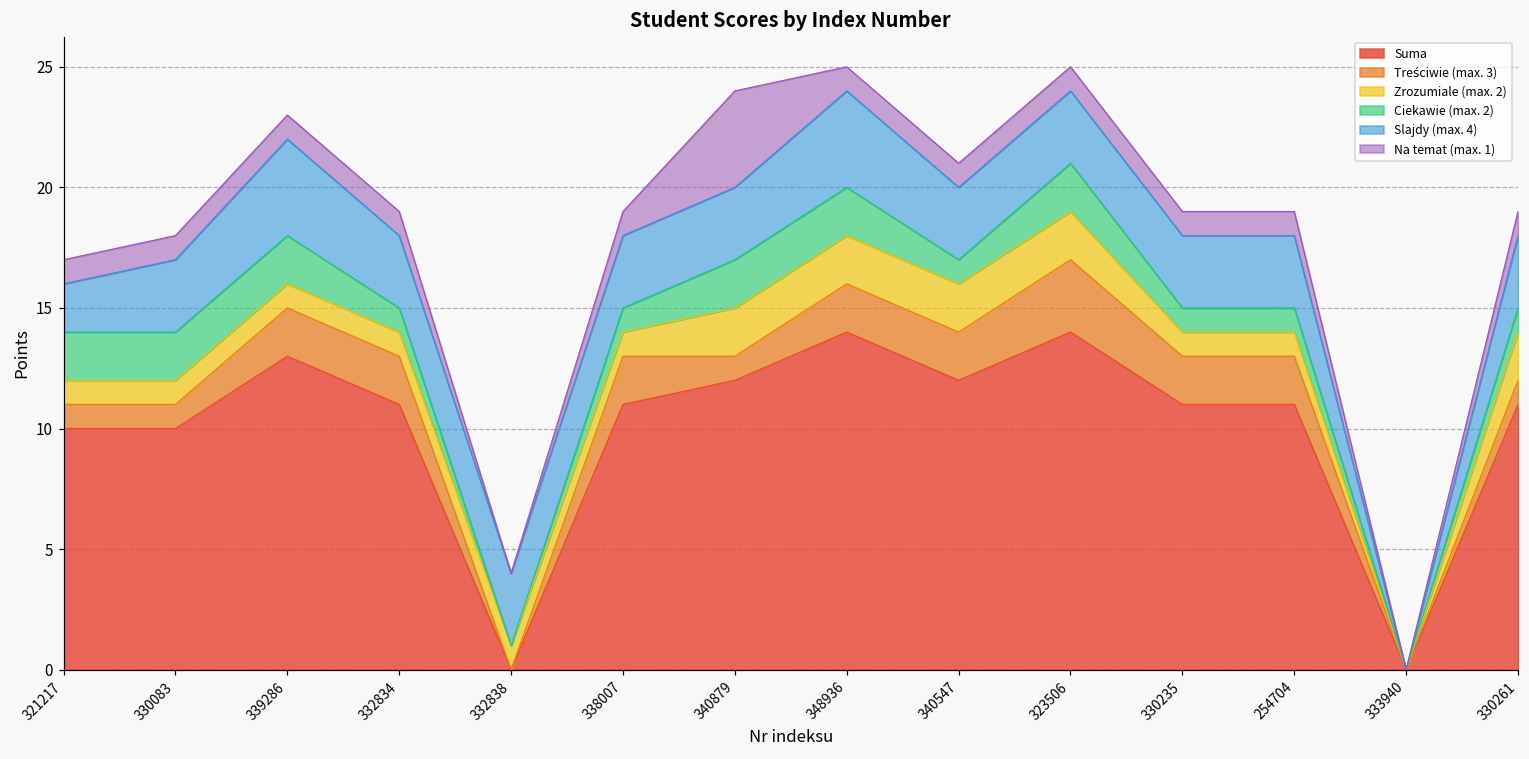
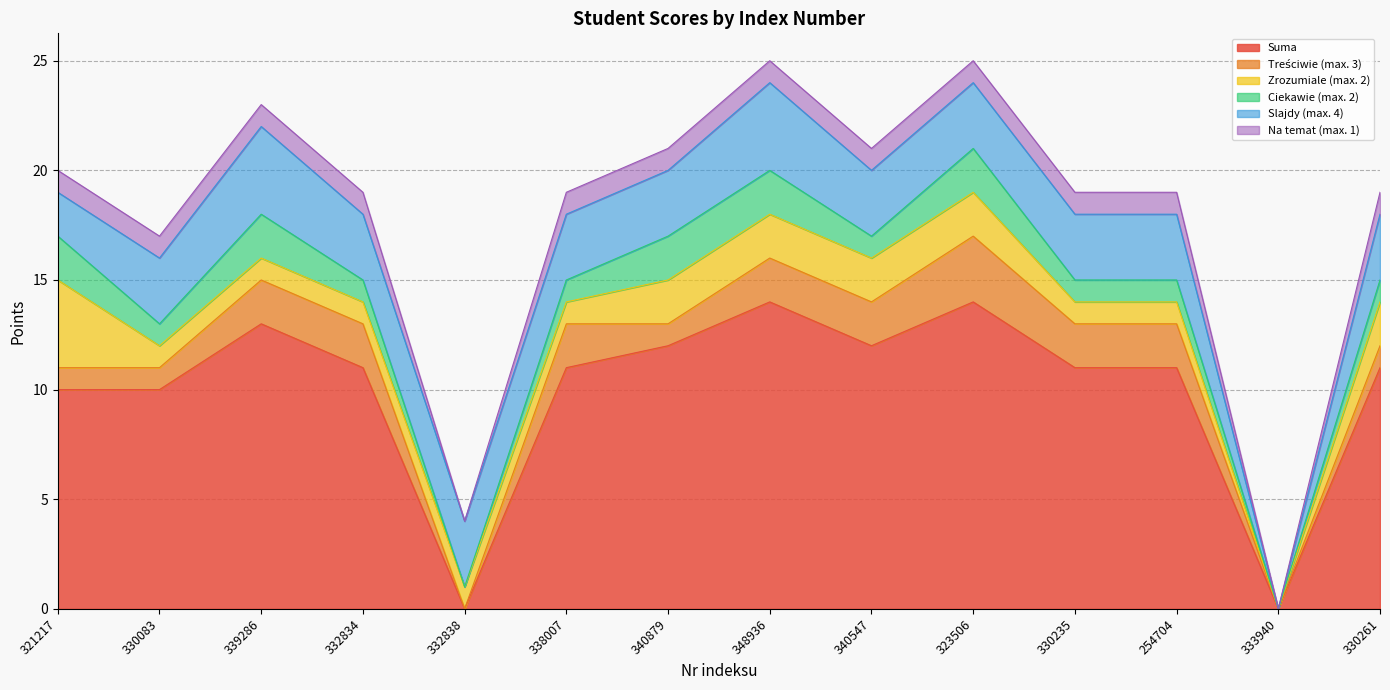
Zrozumiale (max. 2), 321217: 1 -> 4
Ciekawie (max. 2), 330083: 2 -> 1
Na temat (max. 1), 340879: 4 -> 1
